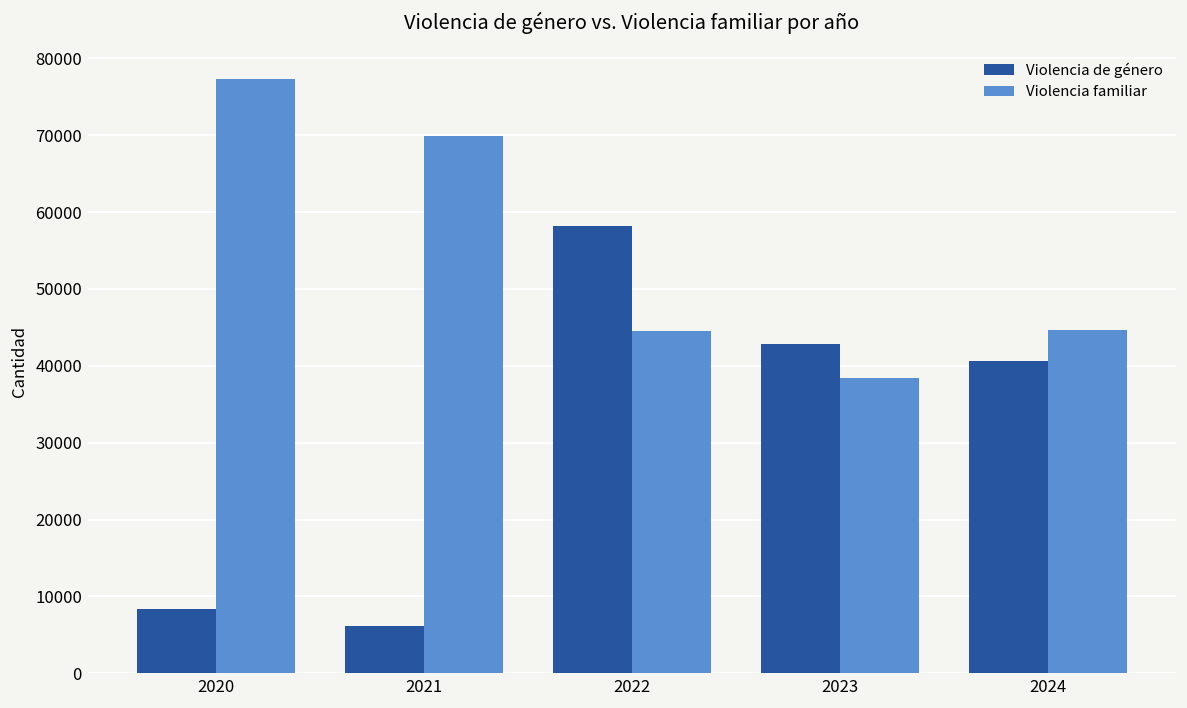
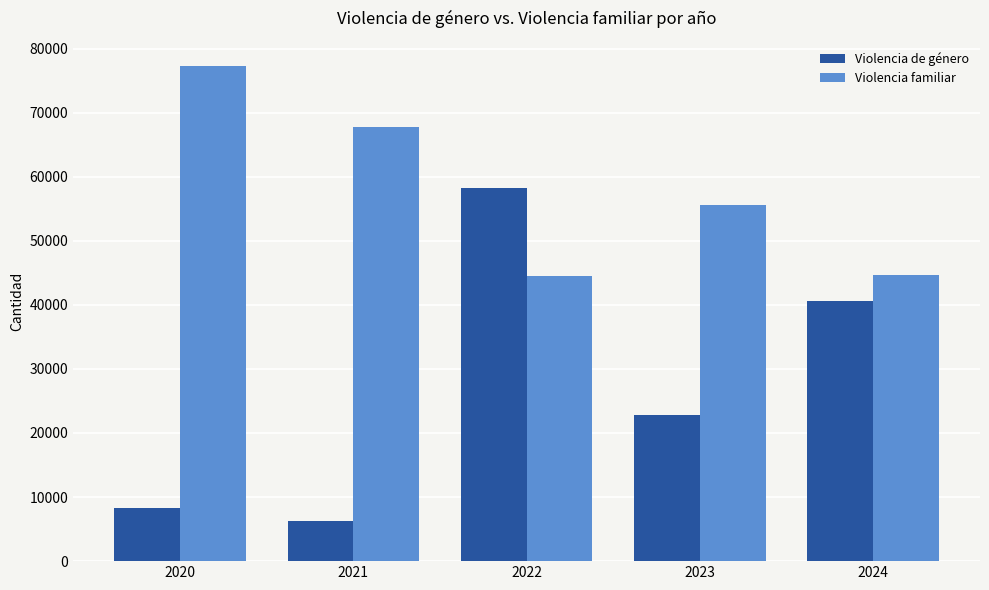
Violencia familiar, 2021: 70000 -> 68000
Violencia de género, 2023: 43000 -> 23000
Violencia familiar, 2023: 38000 -> 56000
